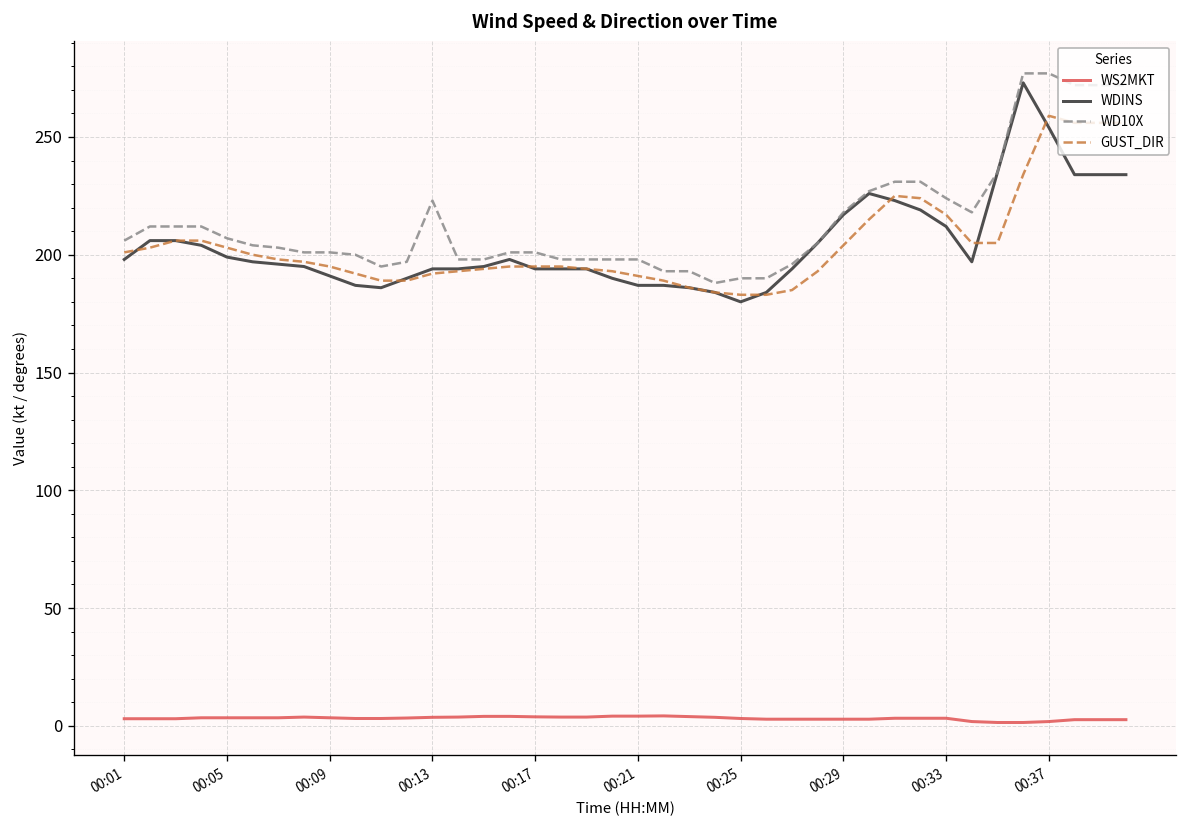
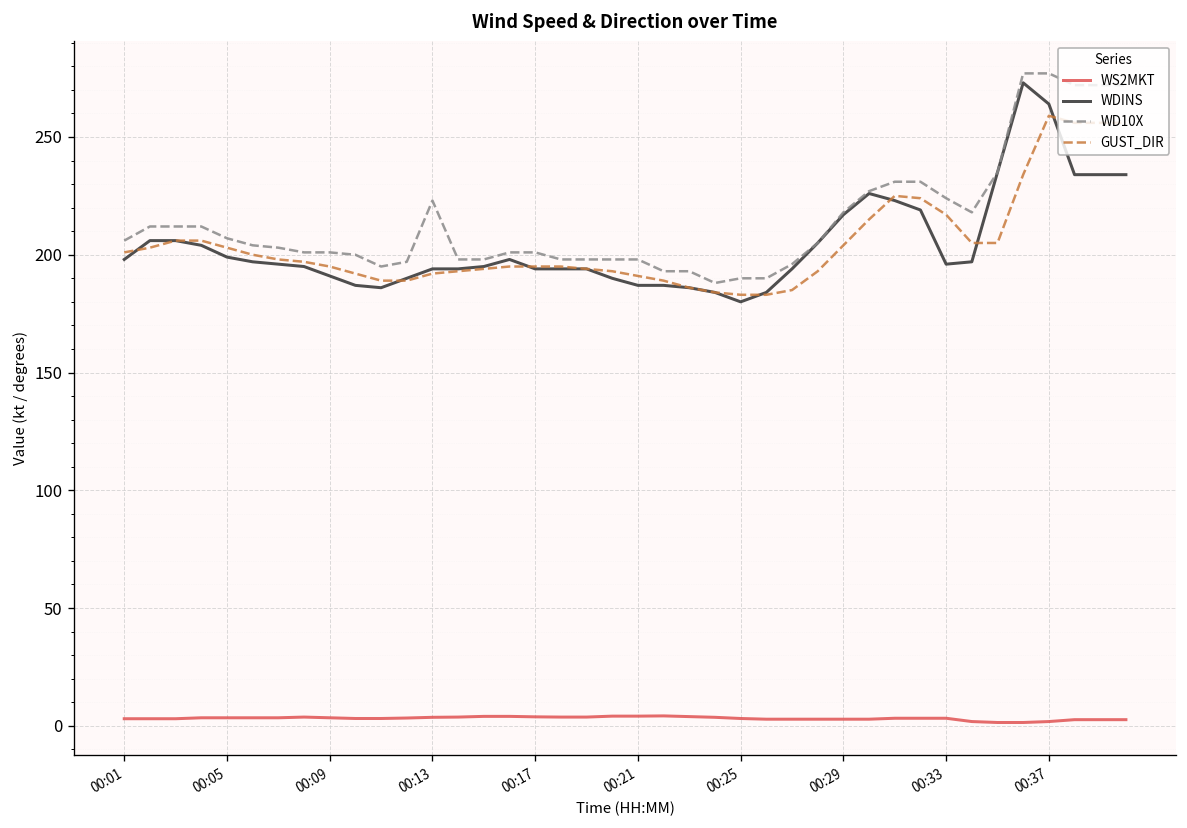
WDINS, 00:33: 212 -> 196
WDINS, 00:37: 254 -> 264
